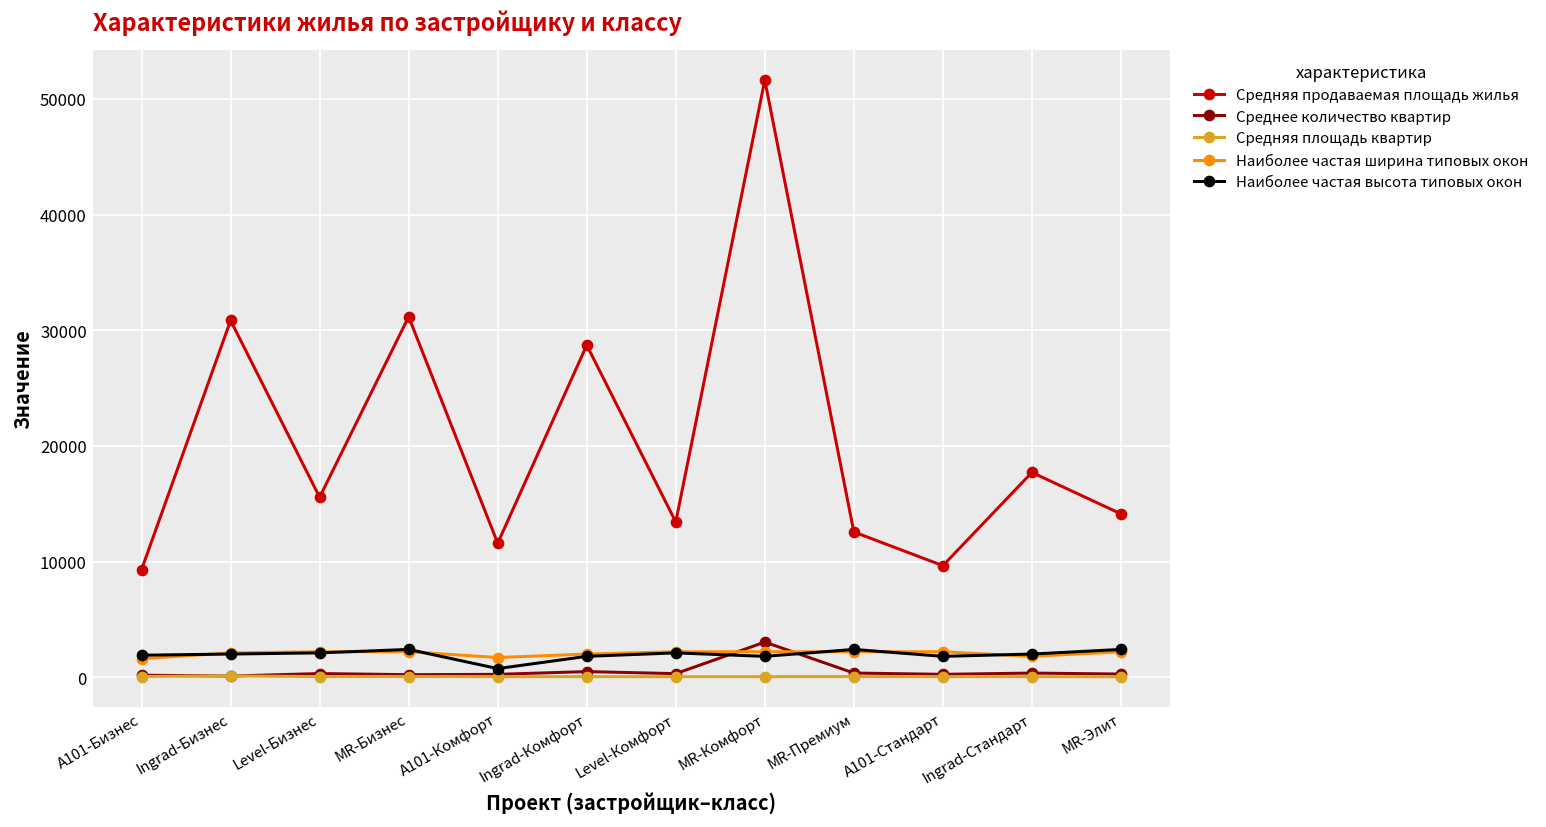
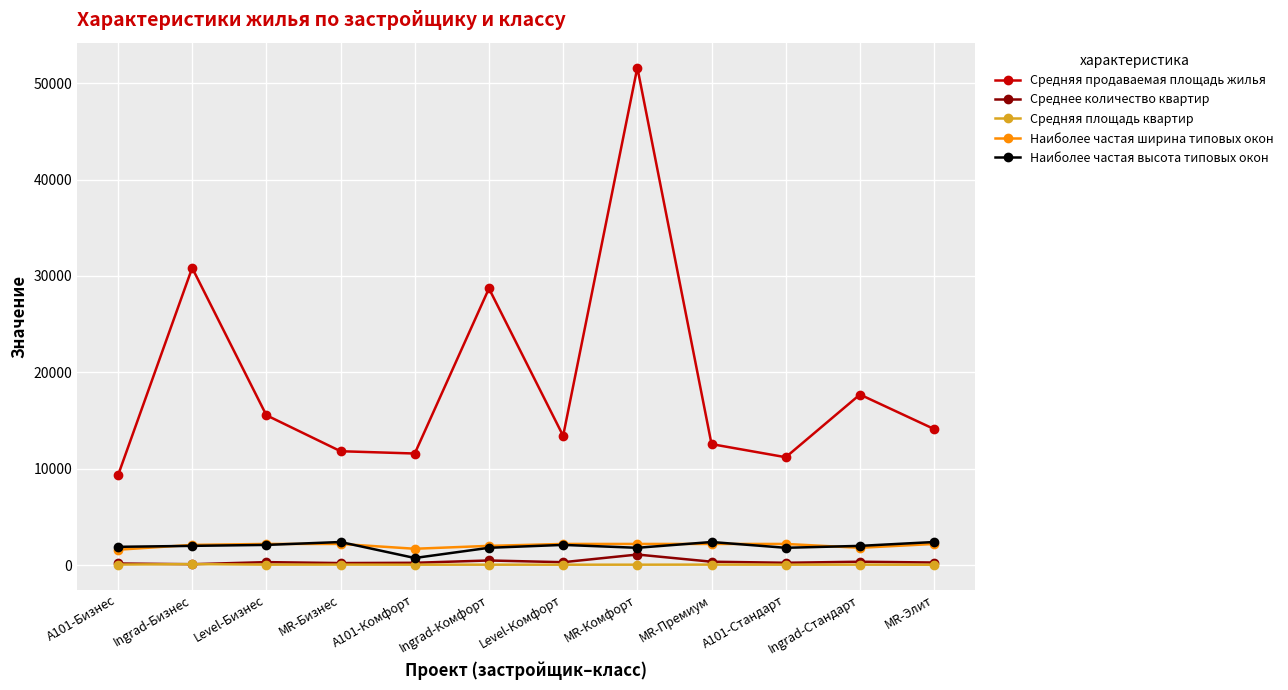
Средняя продаваемая площадь жилья, MR-Бизнес: 31000 -> 12000
Среднее количество квартир, MR-Комфорт: 3000 -> 1000
Средняя продаваемая площадь жилья, A101-Стандарт: 10000 -> 11000
